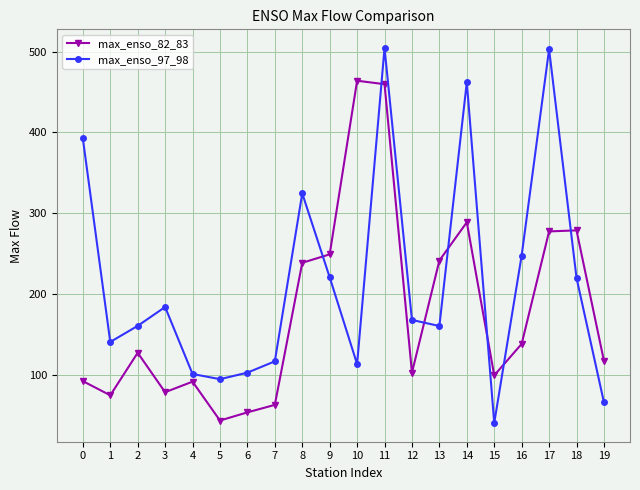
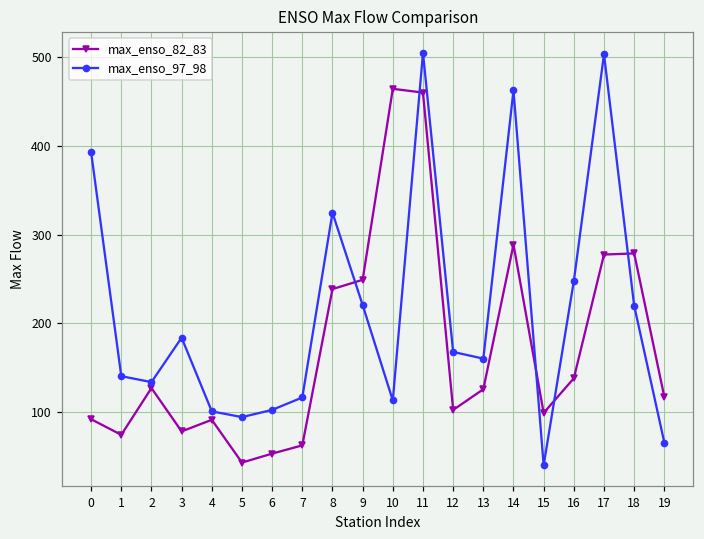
max_enso_97_98, 2: 160 -> 130
max_enso_82_83, 13: 240 -> 130
